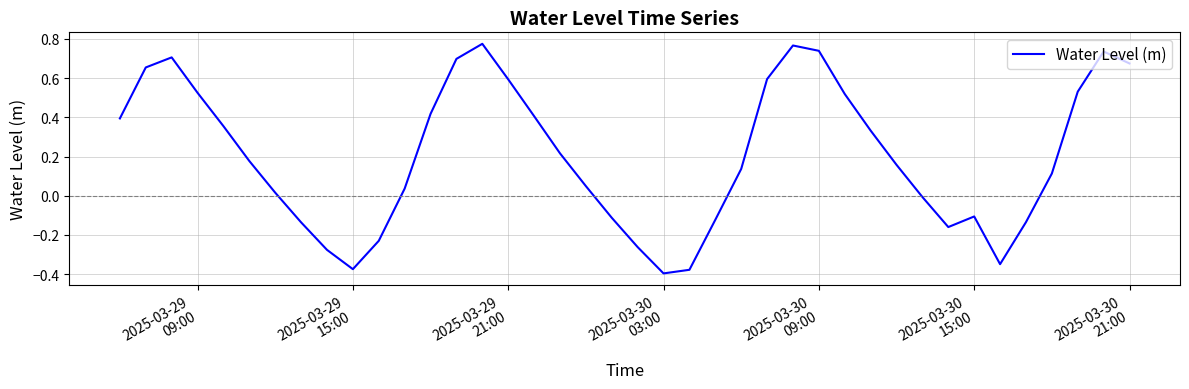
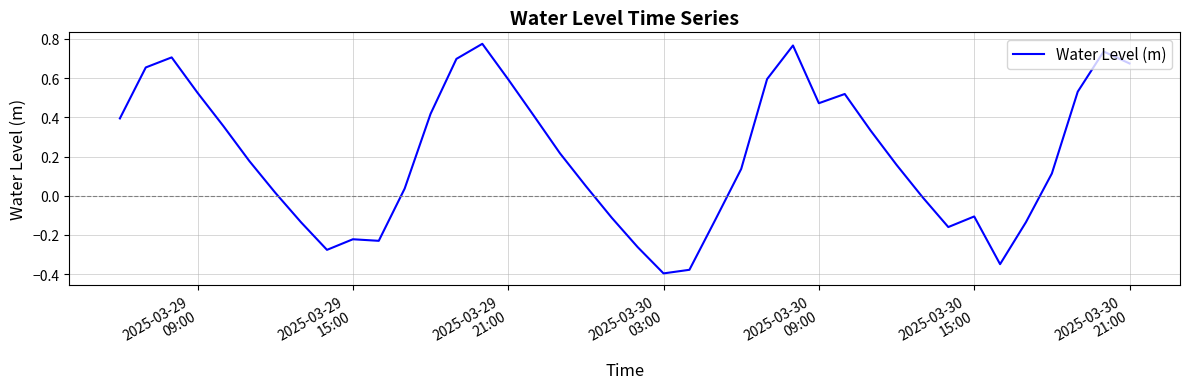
2025-03-29 15:00: -0.37 -> -0.22
2025-03-30 09:00: 0.74 -> 0.47
